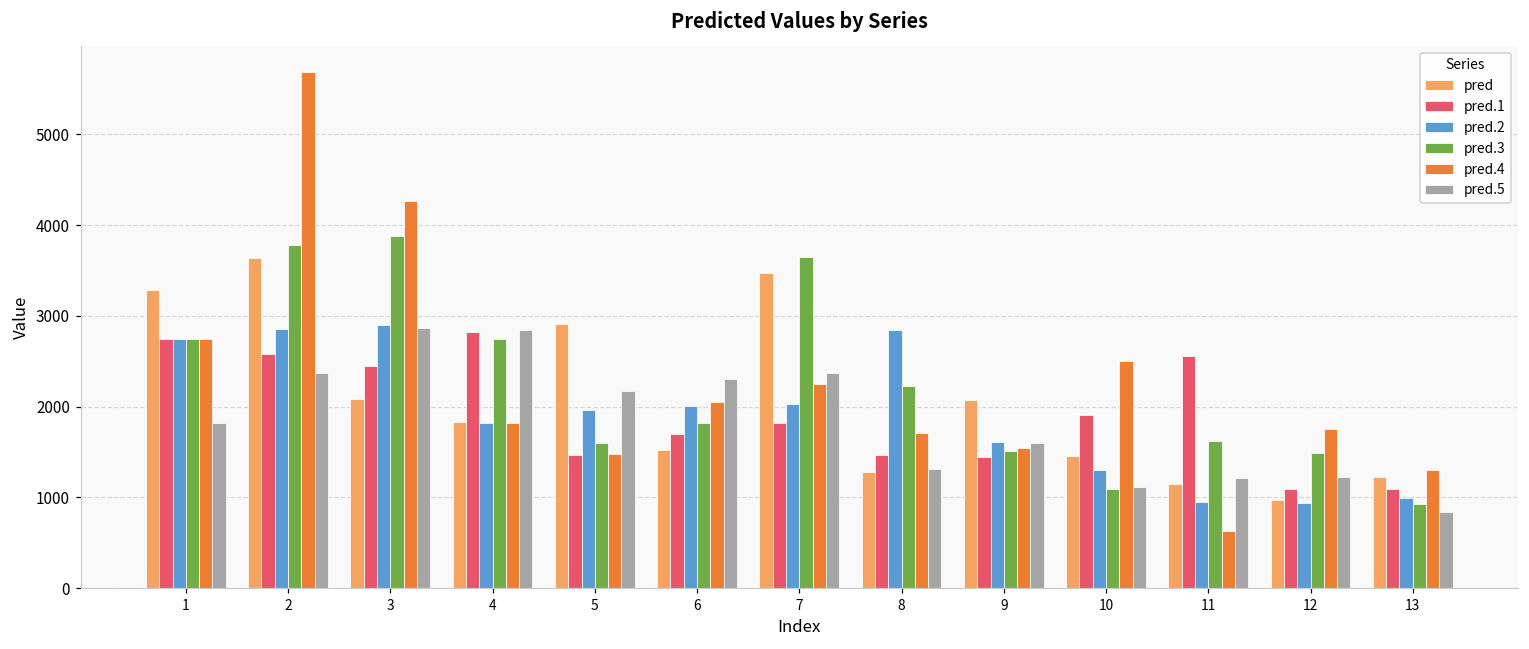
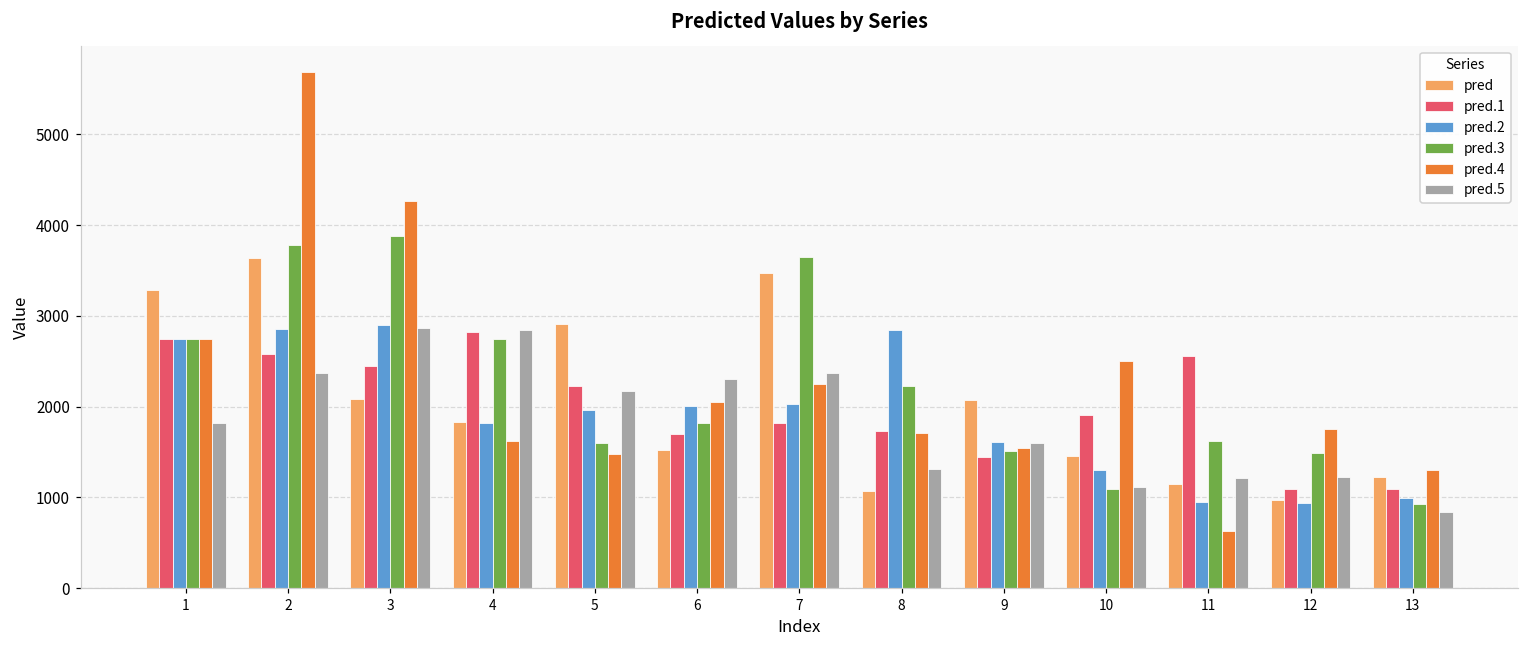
pred.4, 4: 1800 -> 1600
pred.1, 5: 1500 -> 2200
pred, 8: 1300 -> 1100
pred.1, 8: 1500 -> 1700
